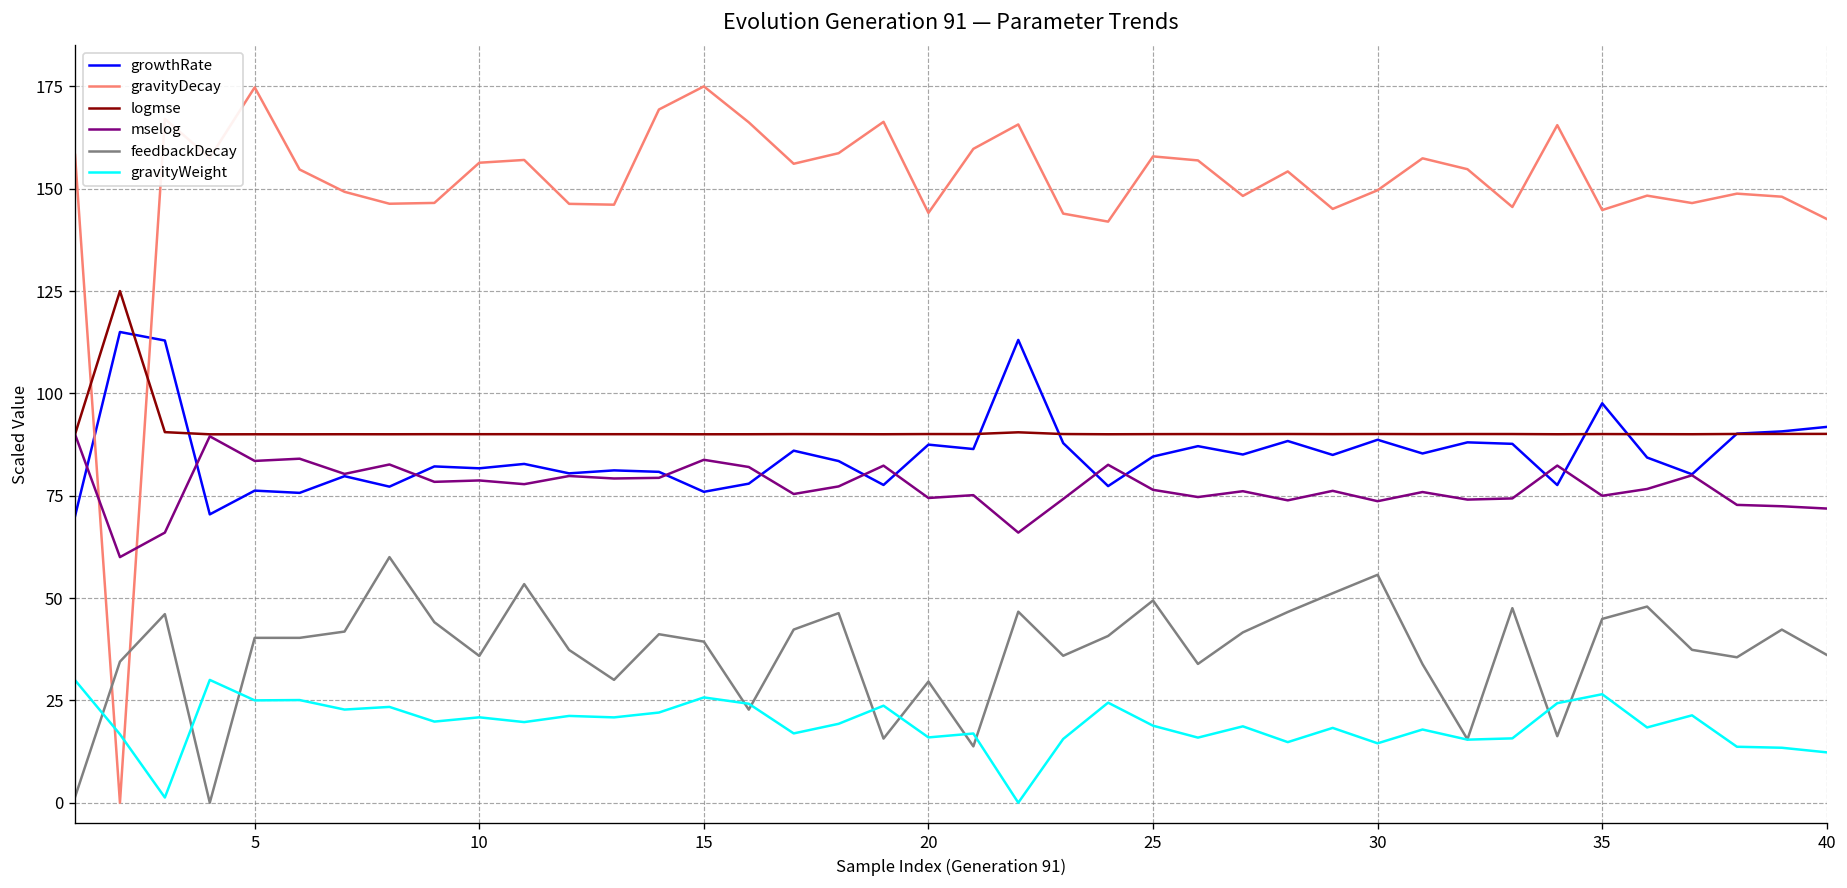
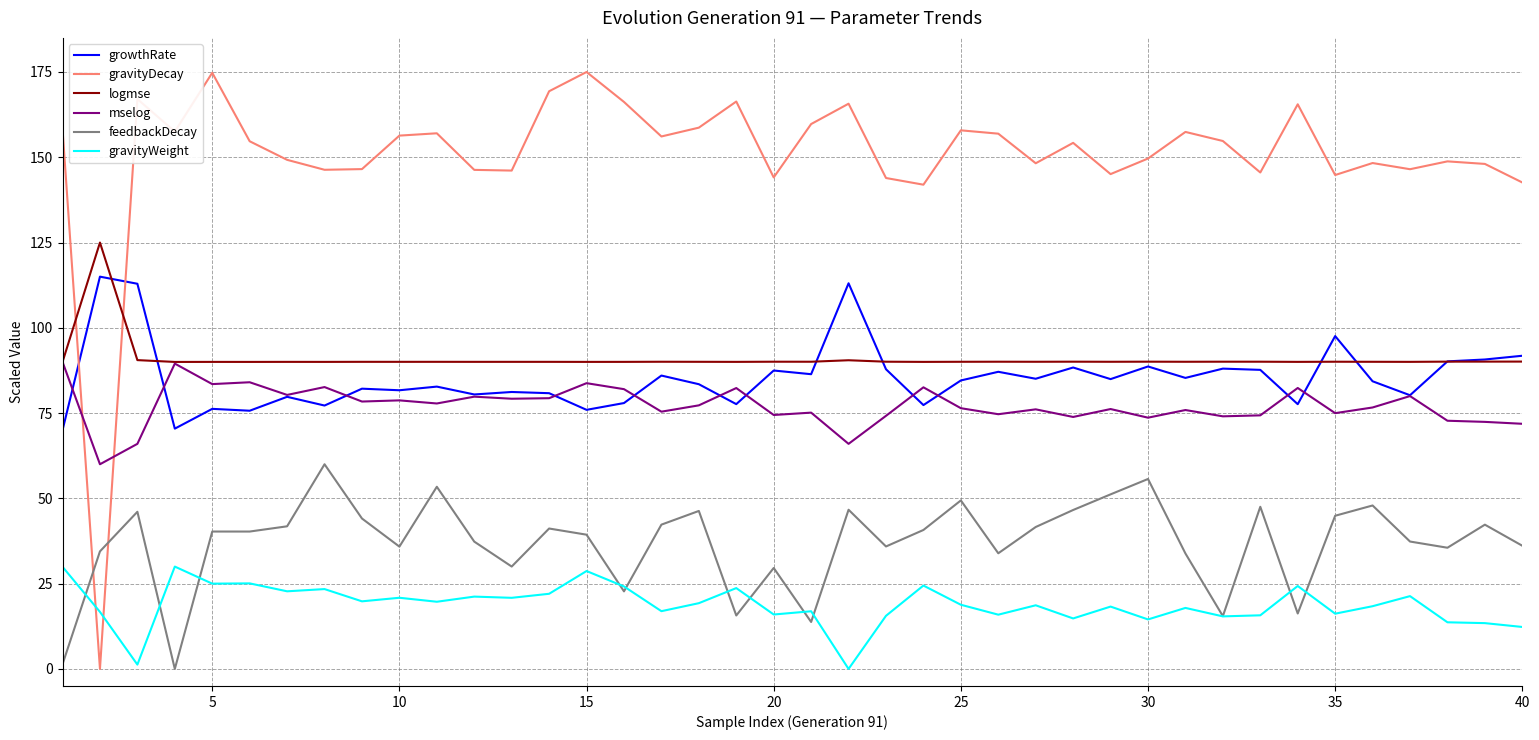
gravityWeight, 15: 26 -> 29
gravityWeight, 35: 27 -> 16
